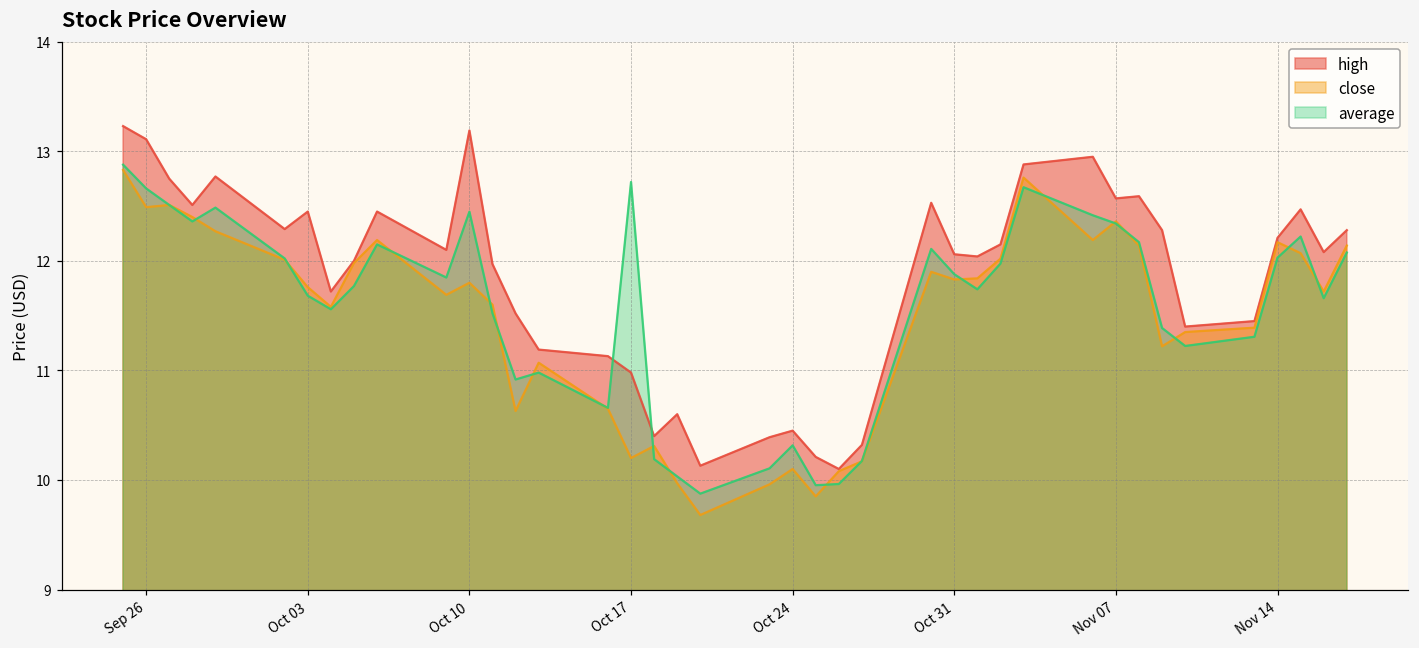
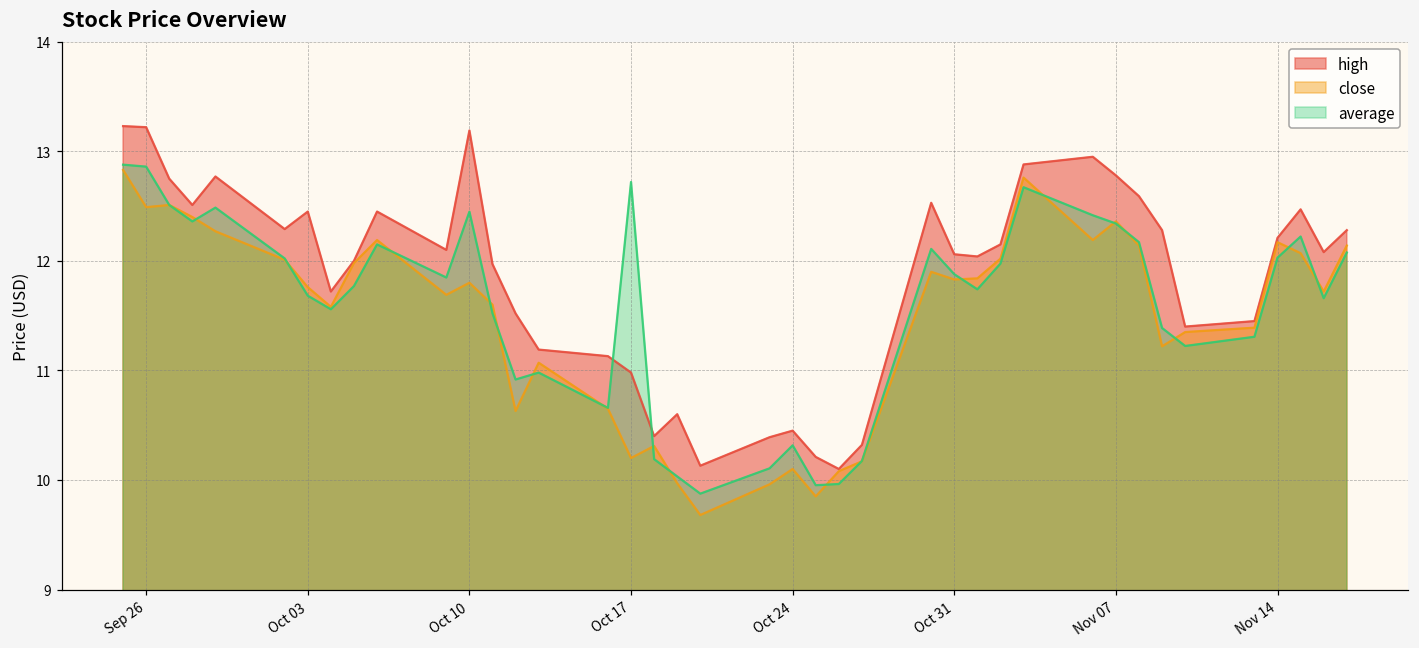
high, Sep 26: 13.1 -> 13.2
average, Sep 26: 12.7 -> 12.9
high, Nov 07: 12.6 -> 12.8
